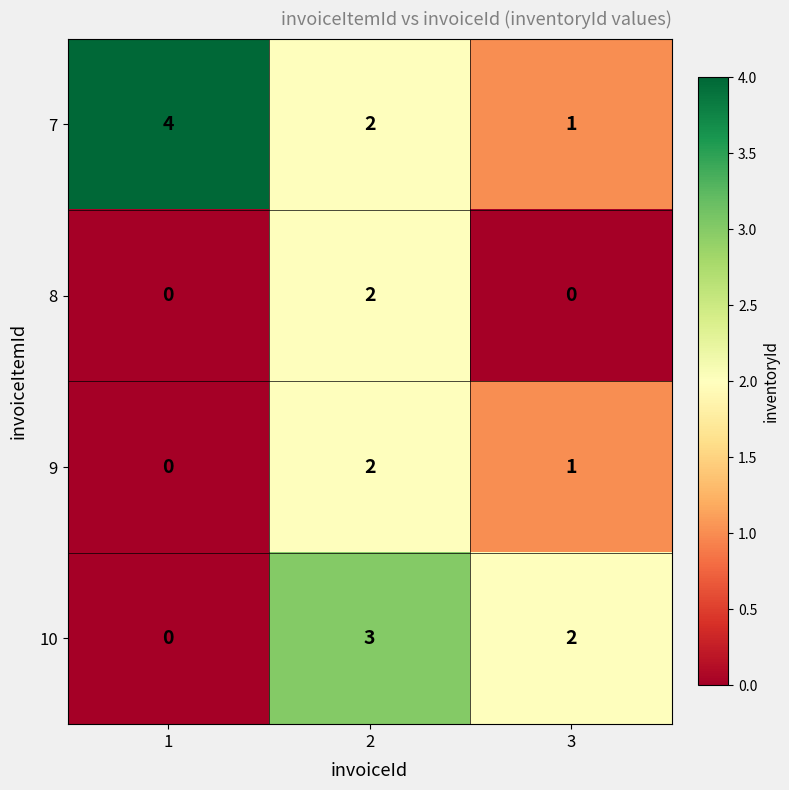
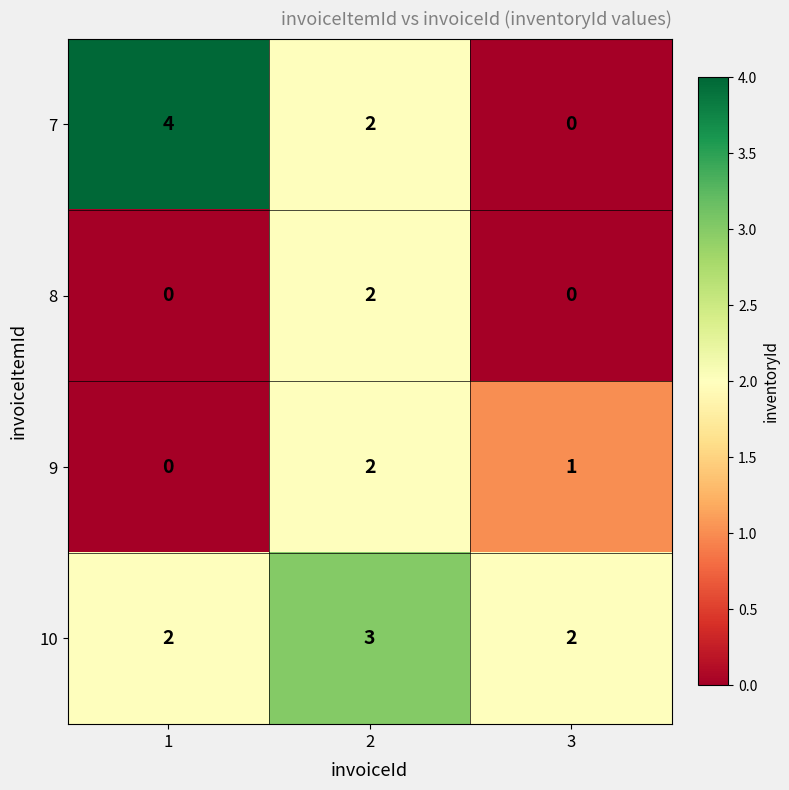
7, 3: 1 -> 0
10, 1: 0 -> 2
